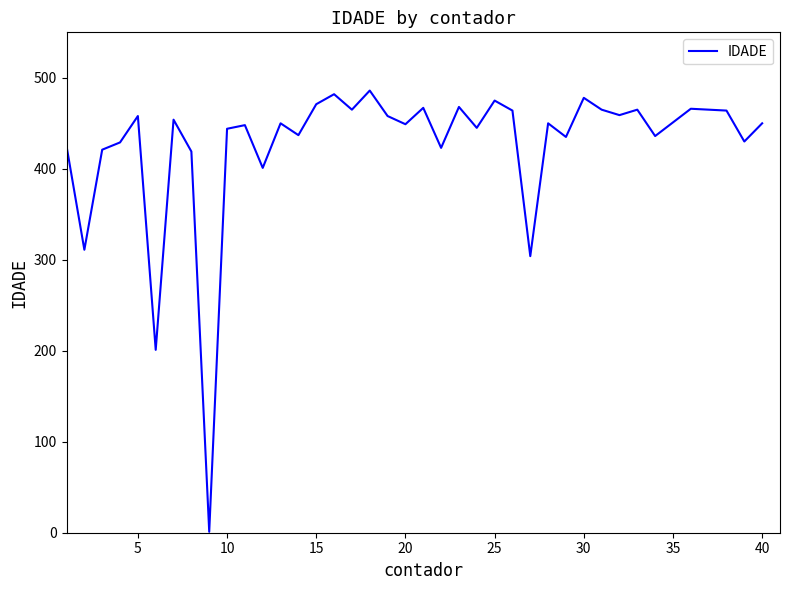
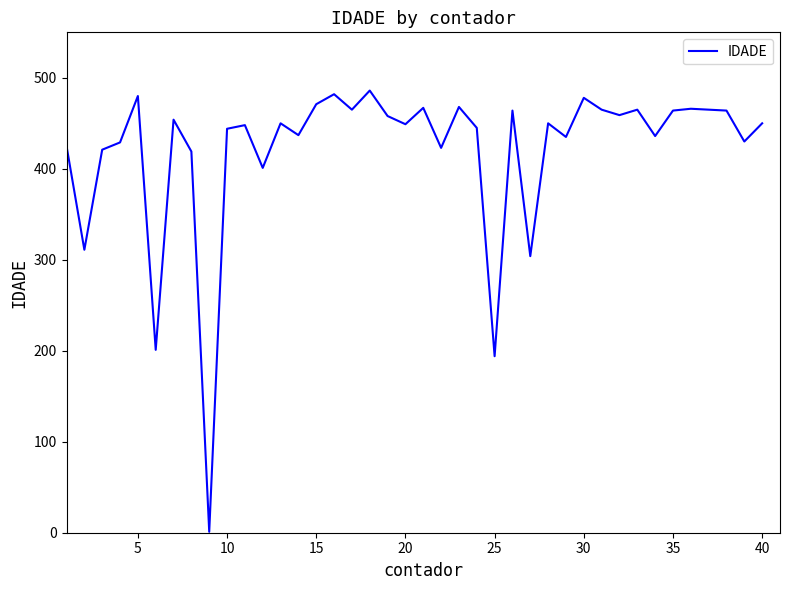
5: 460 -> 480
25: 480 -> 190
35: 450 -> 460
